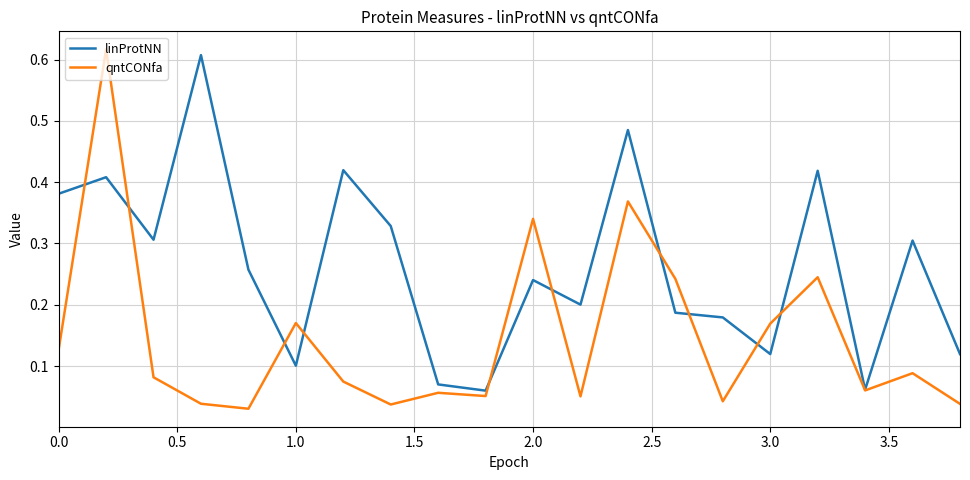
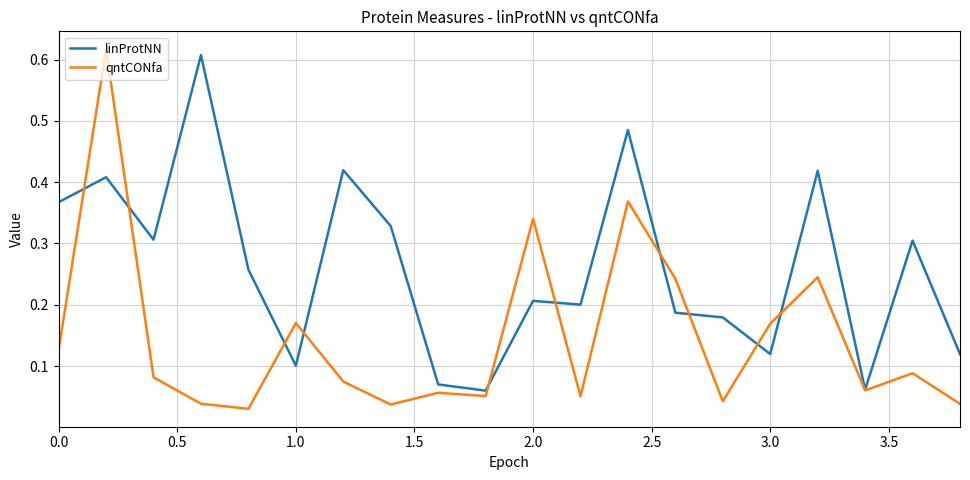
linProtNN, 0.0: 0.38 -> 0.37
linProtNN, 2.0: 0.24 -> 0.21
